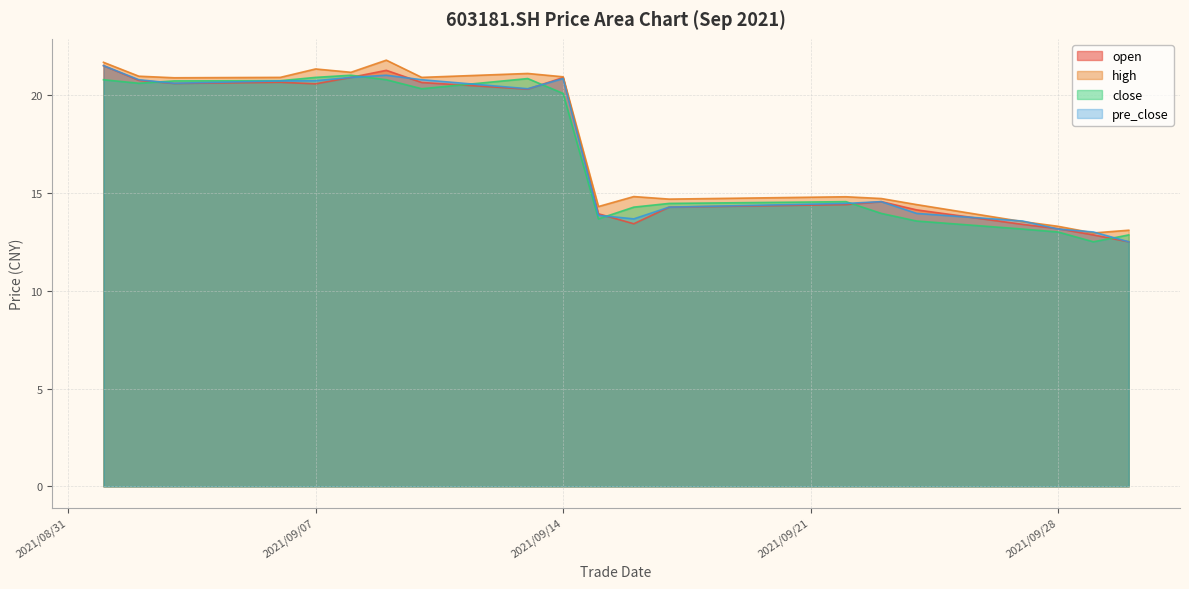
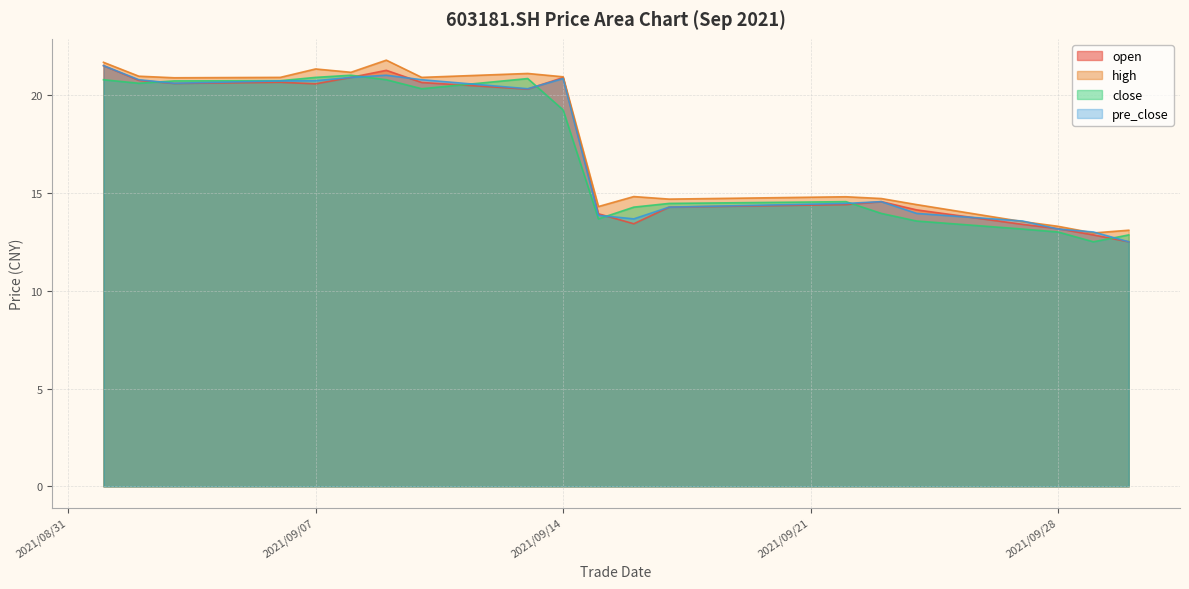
close, 2021/09/14: 20.1 -> 19.2
